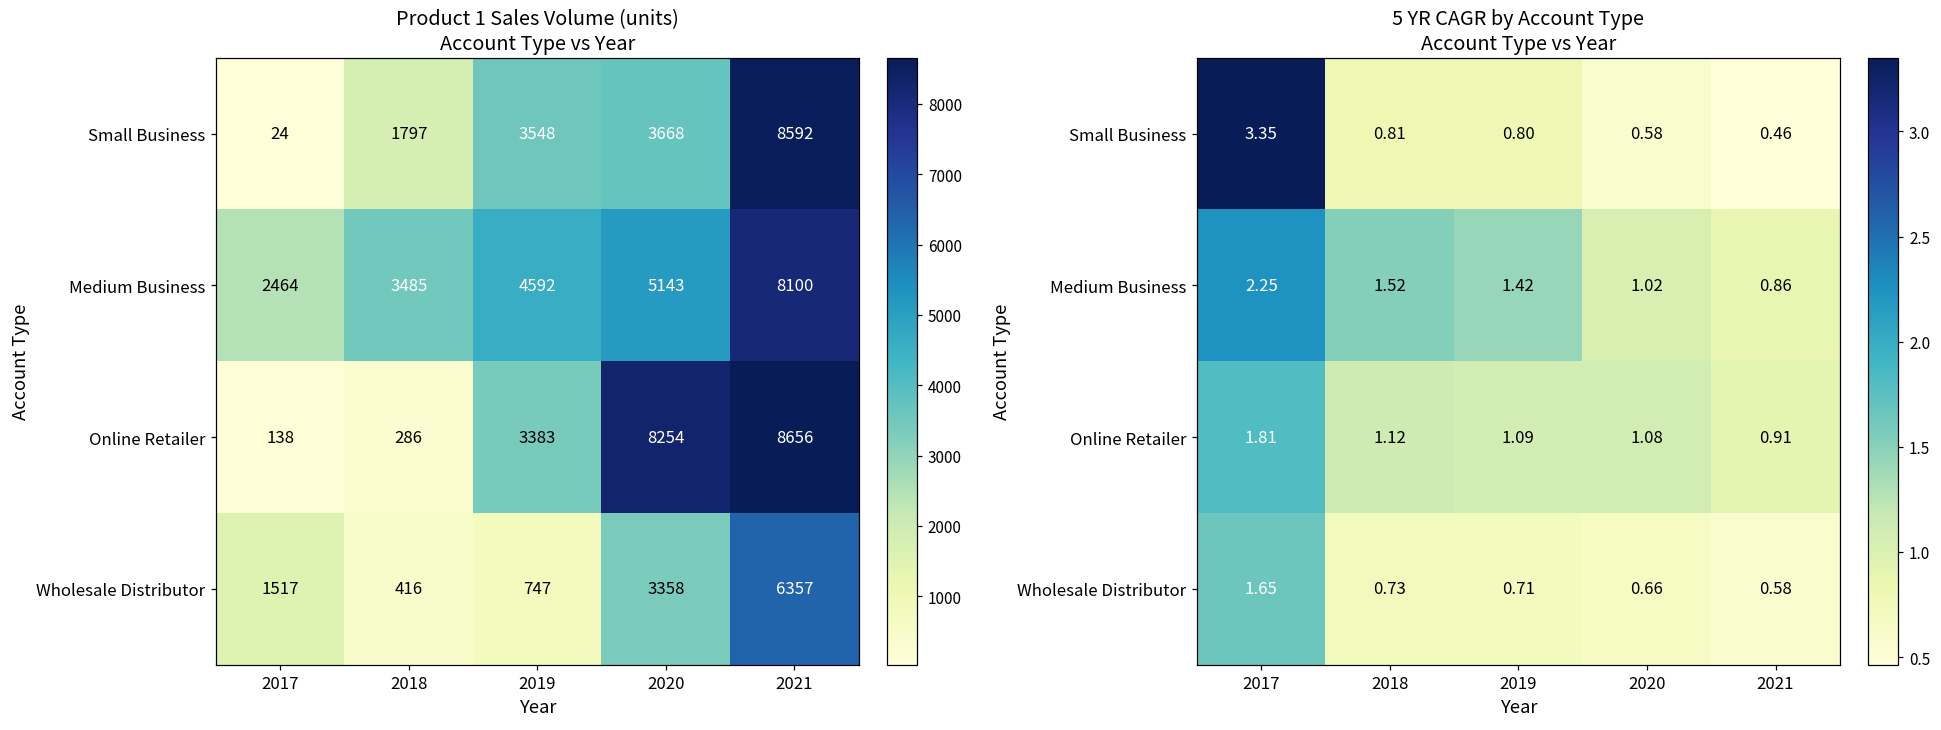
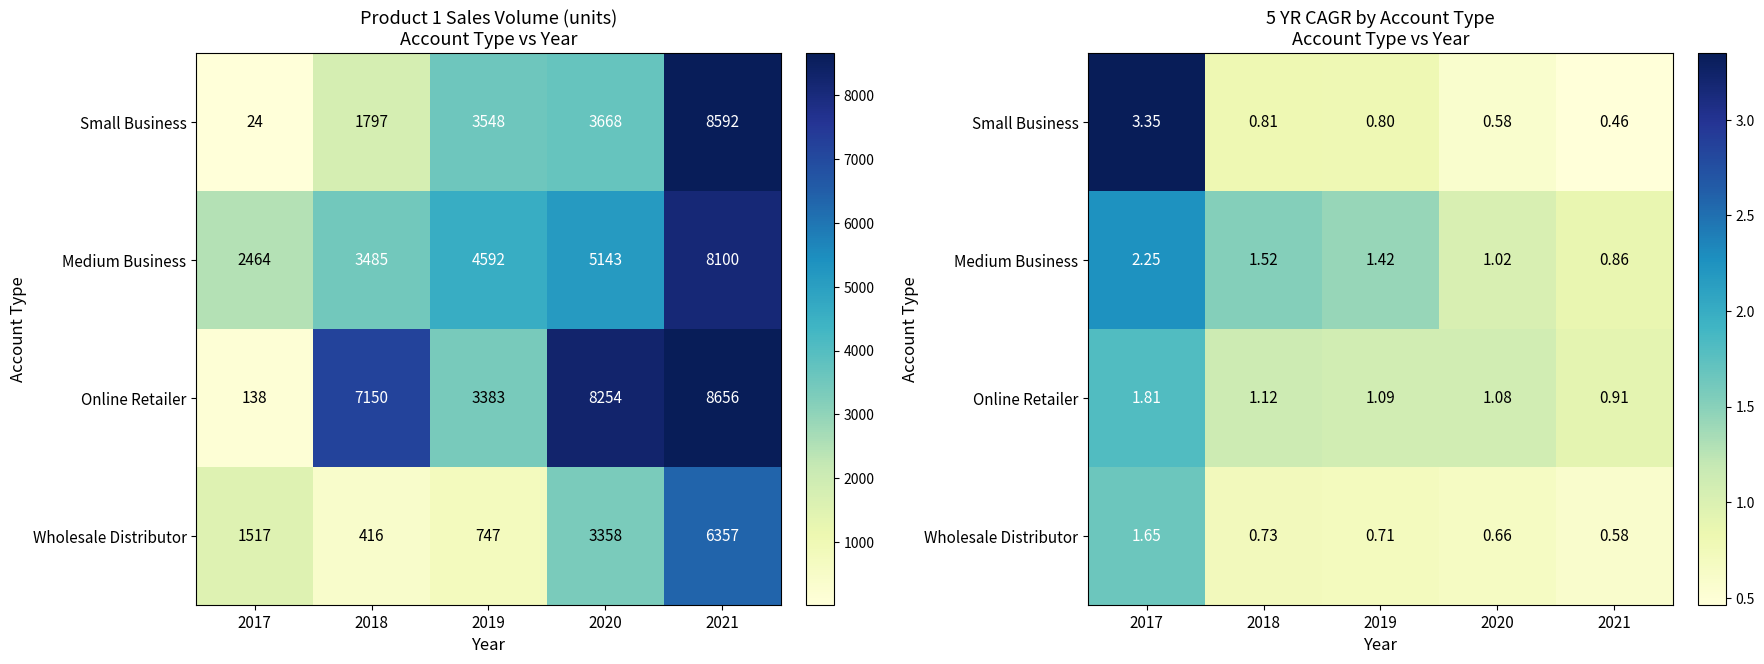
Product 1 Sales Volume (units) Account Type vs Year, Online Retailer, 2018: 286 -> 7150
